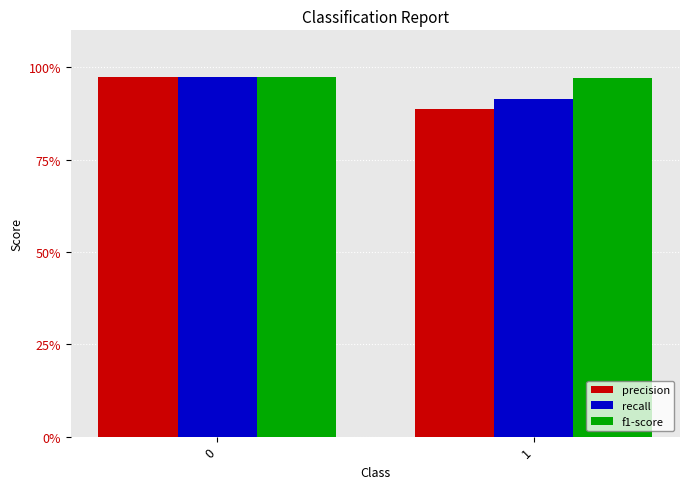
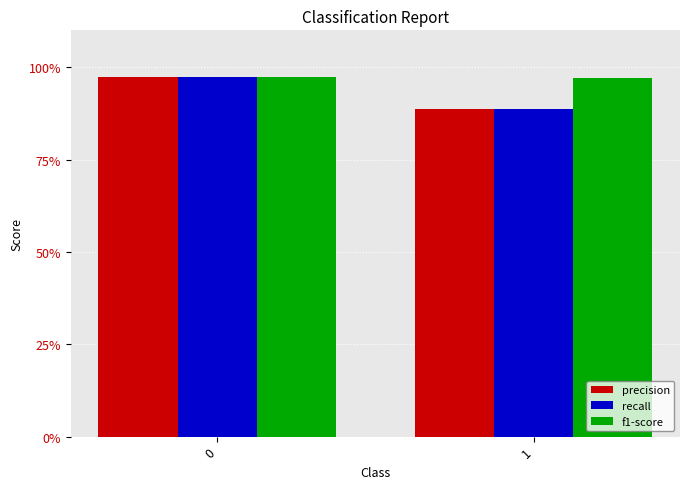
recall, 1: 91% -> 89%
